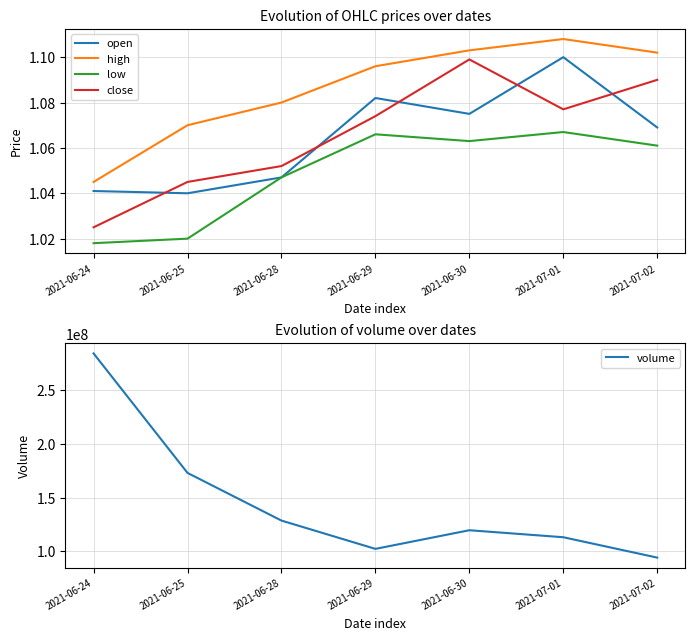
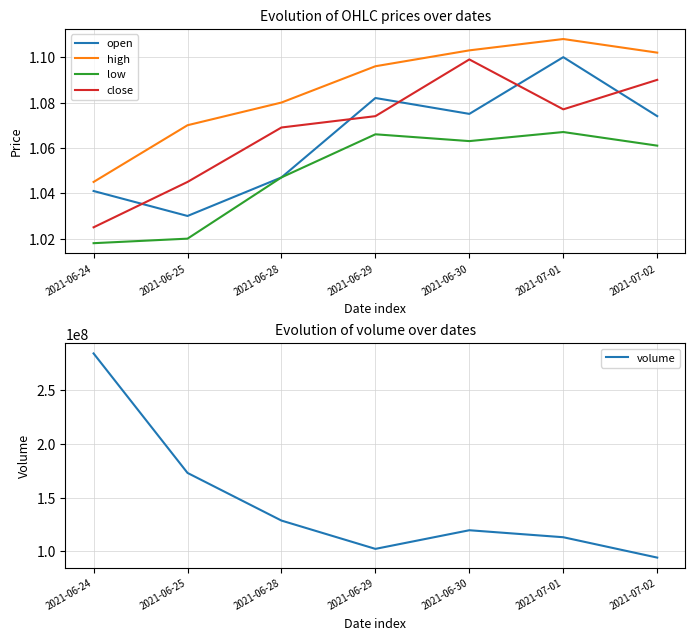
Evolution of OHLC prices over dates, open, 2021-06-25: 1.04 -> 1.03
Evolution of OHLC prices over dates, close, 2021-06-28: 1.052 -> 1.069
Evolution of OHLC prices over dates, open, 2021-07-02: 1.069 -> 1.074
